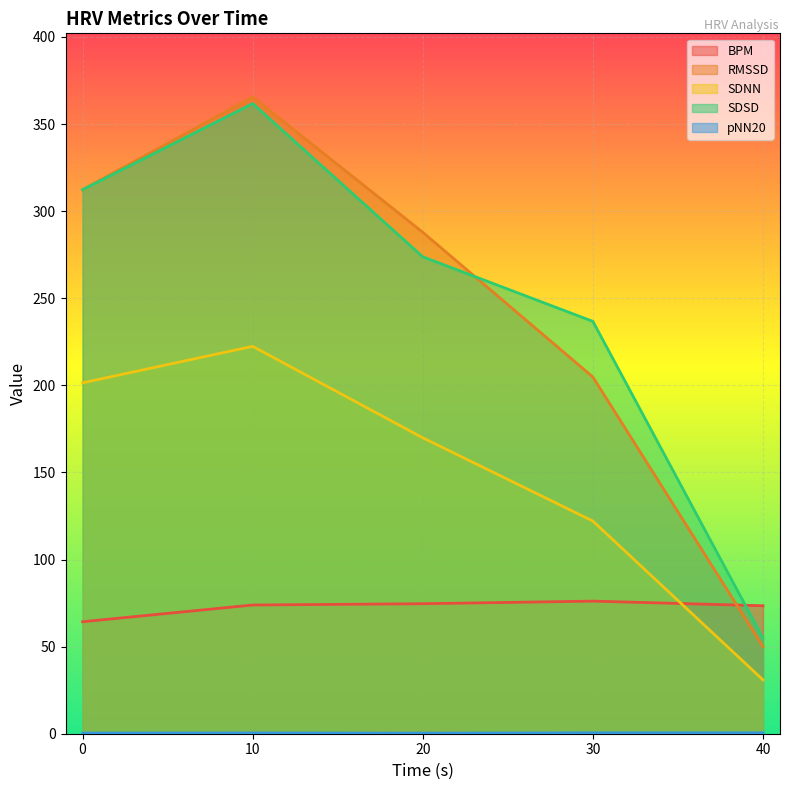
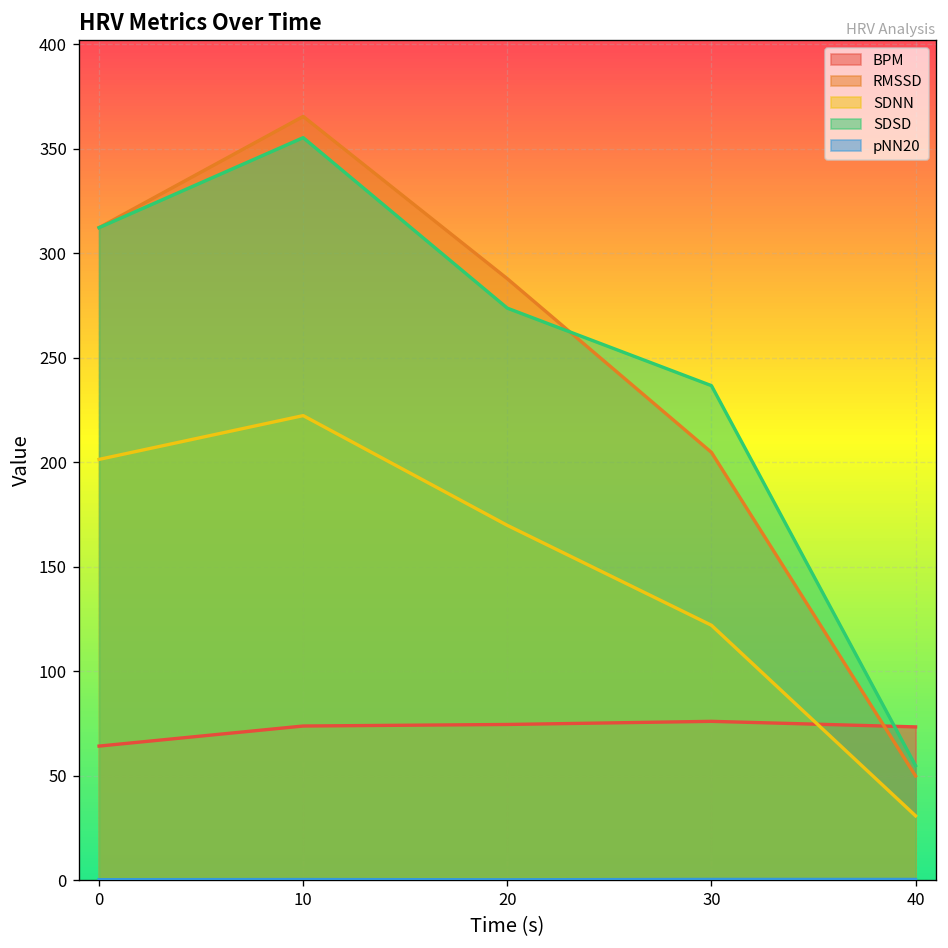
SDSD, 10: 362 -> 355
